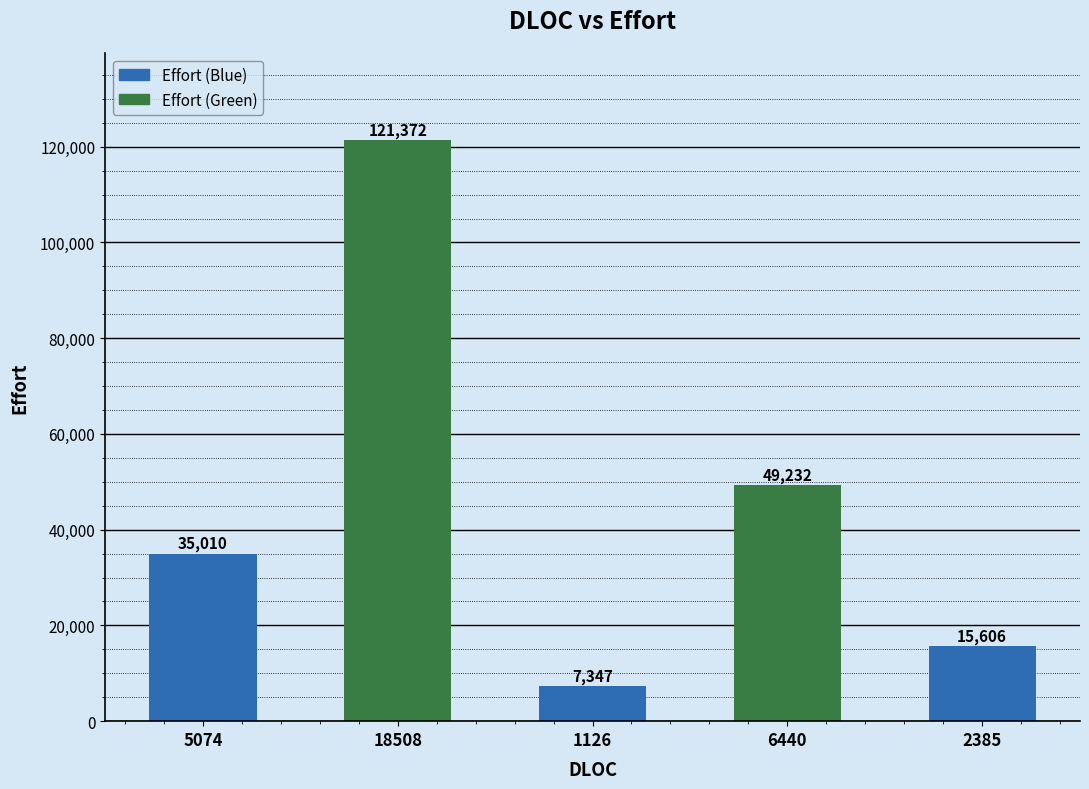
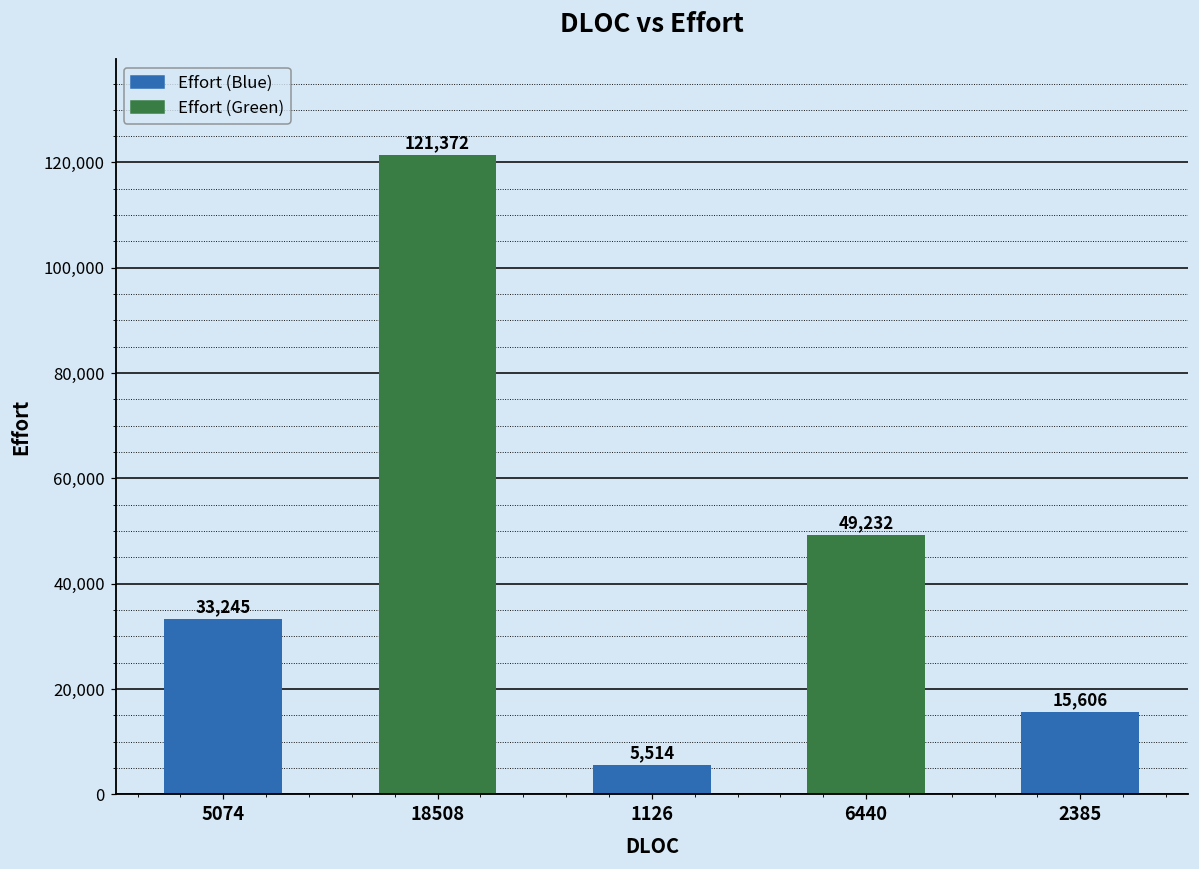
5074: 35,010 -> 33,245
1126: 7,347 -> 5,514
